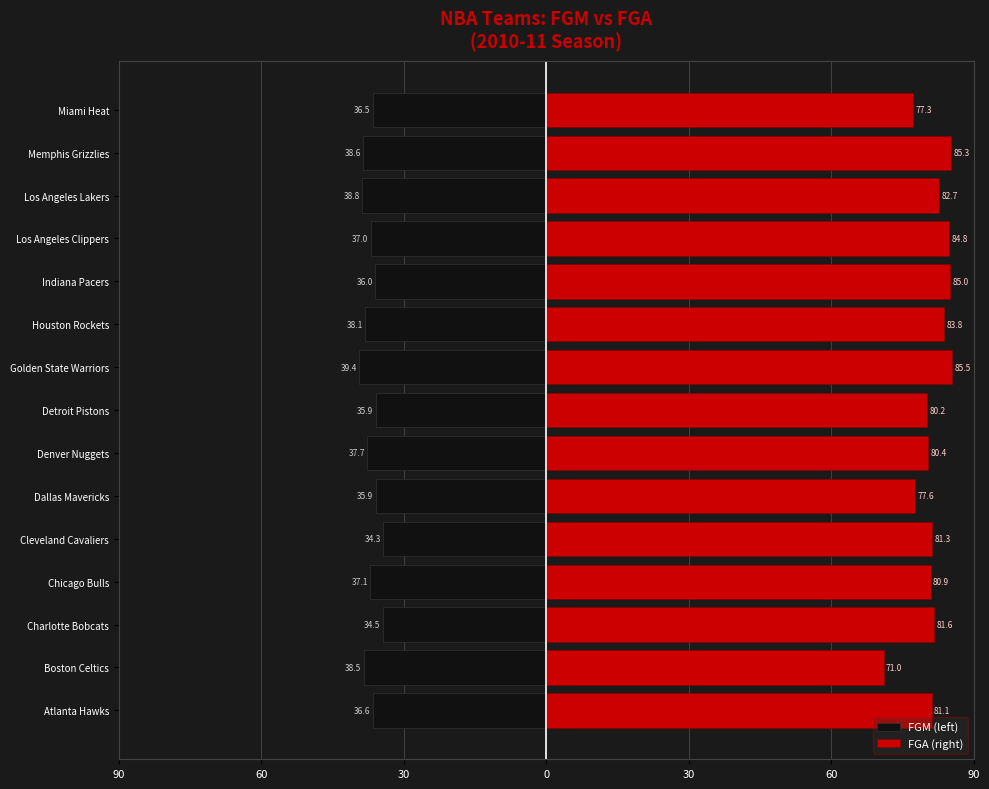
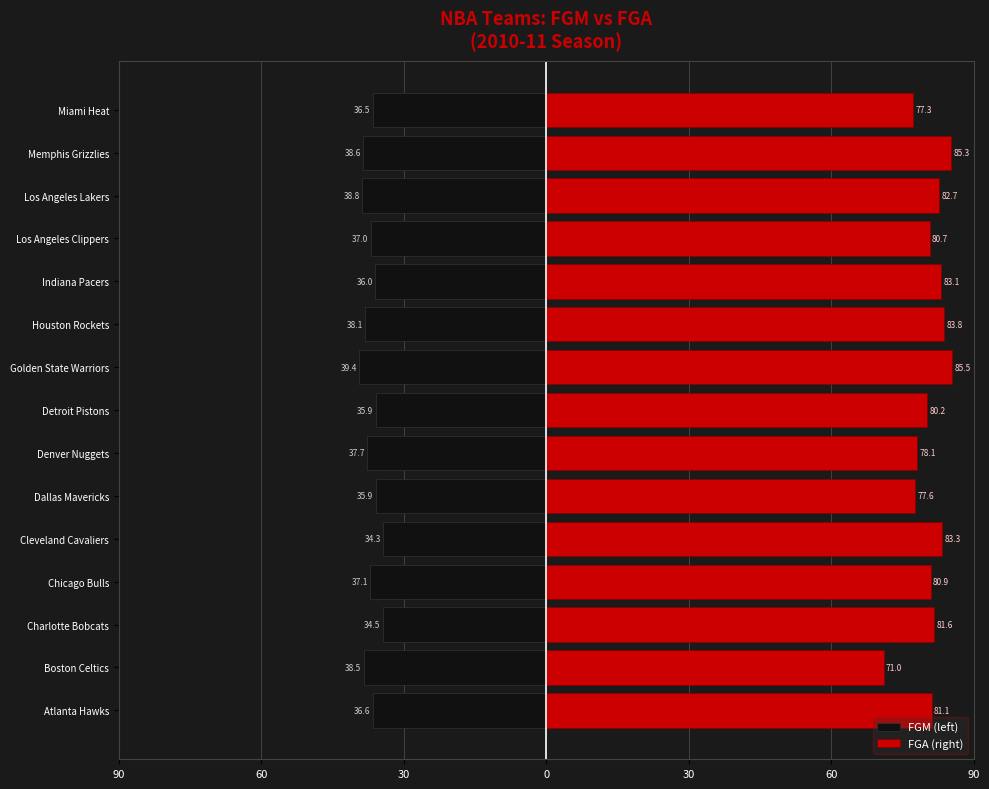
FGA (right), Los Angeles Clippers: 84.8 -> 80.7
FGA (right), Indiana Pacers: 85.0 -> 83.1
FGA (right), Denver Nuggets: 80.4 -> 78.1
FGA (right), Cleveland Cavaliers: 81.3 -> 83.3
